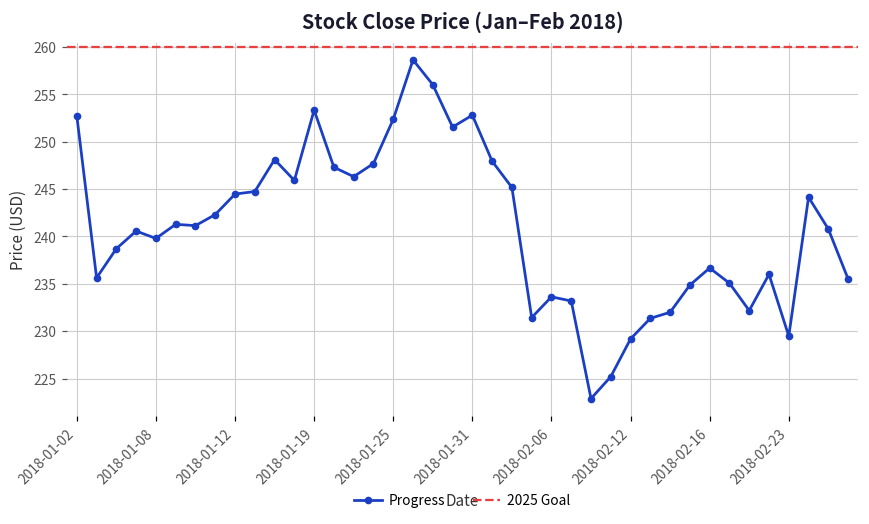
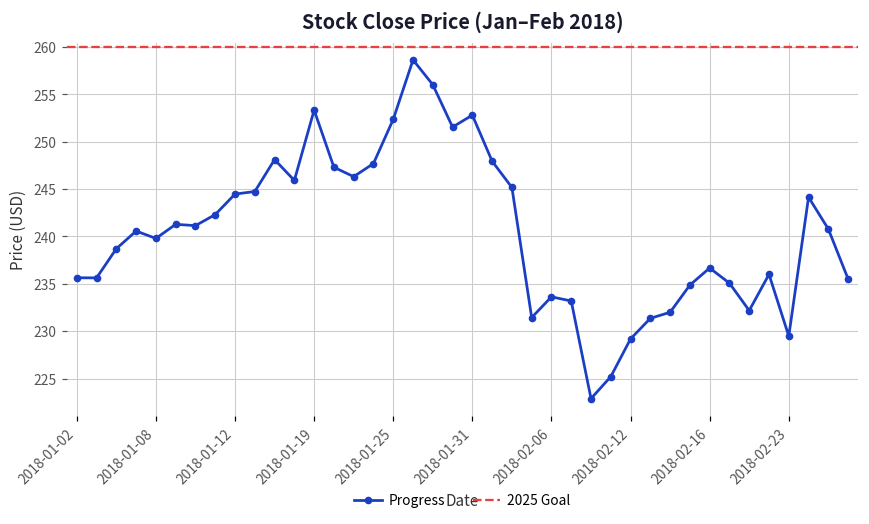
2018-01-02: 253 -> 236
